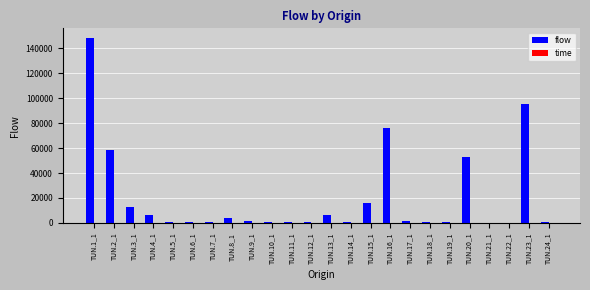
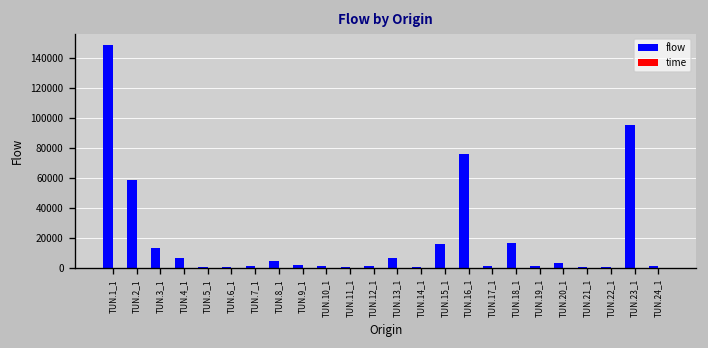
flow, TUN.18_1: 1000 -> 16000
flow, TUN.20_1: 53000 -> 3000
